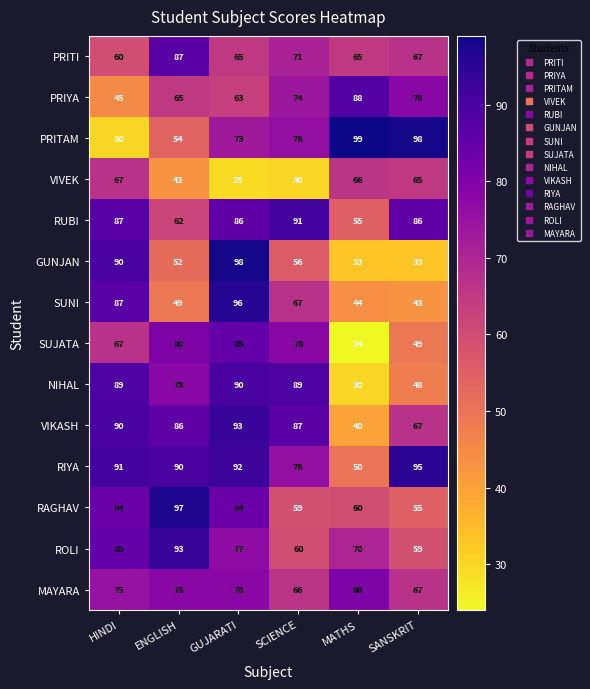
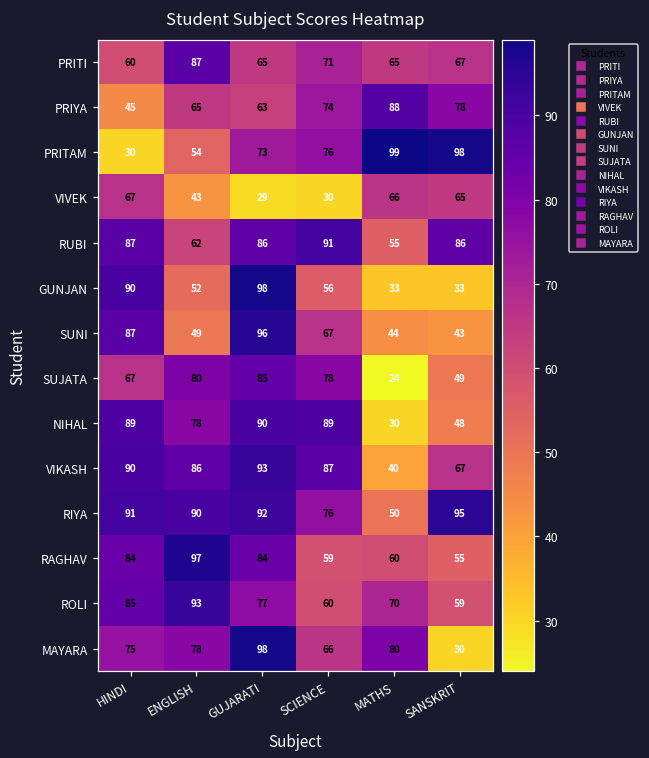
MAYARA, GUJARATI: 78 -> 98
MAYARA, SANSKRIT: 67 -> 30
